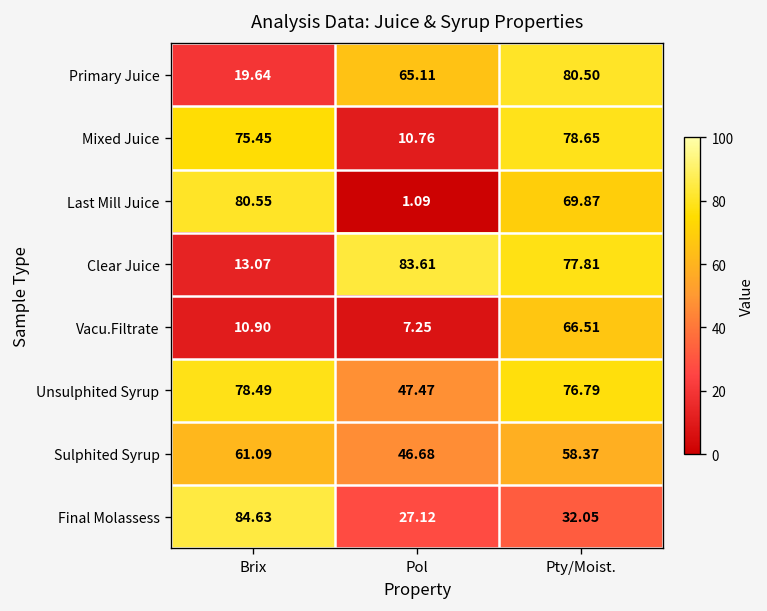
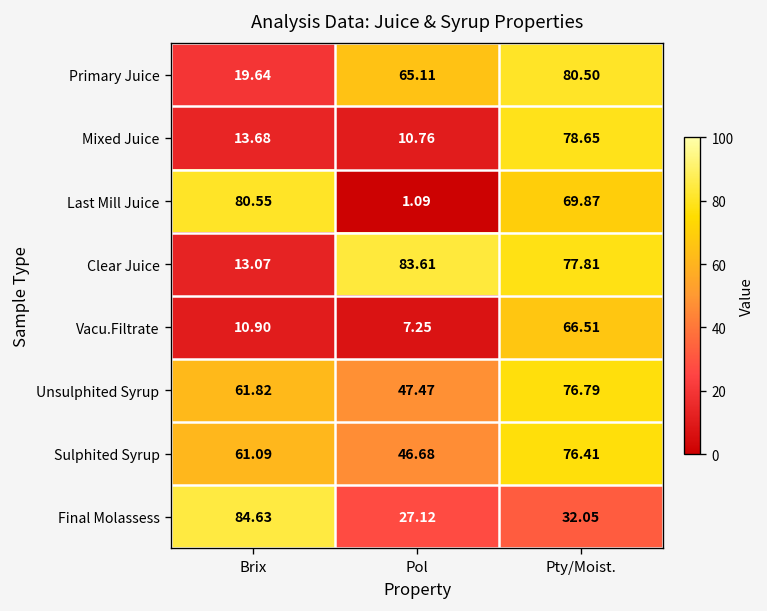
Mixed Juice, Brix: 75.45 -> 13.68
Unsulphited Syrup, Brix: 78.49 -> 61.82
Sulphited Syrup, Pty/Moist.: 58.37 -> 76.41
